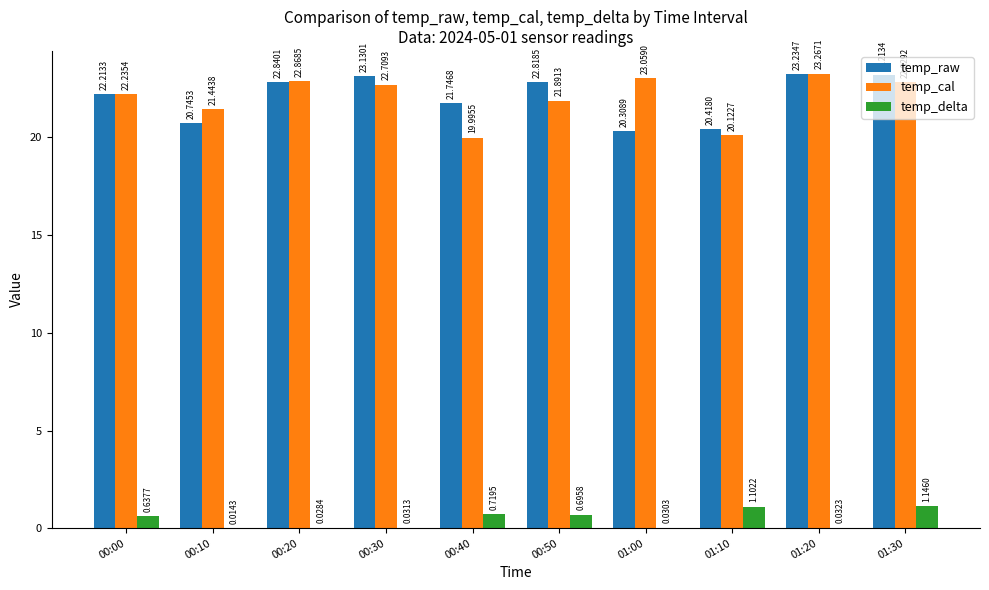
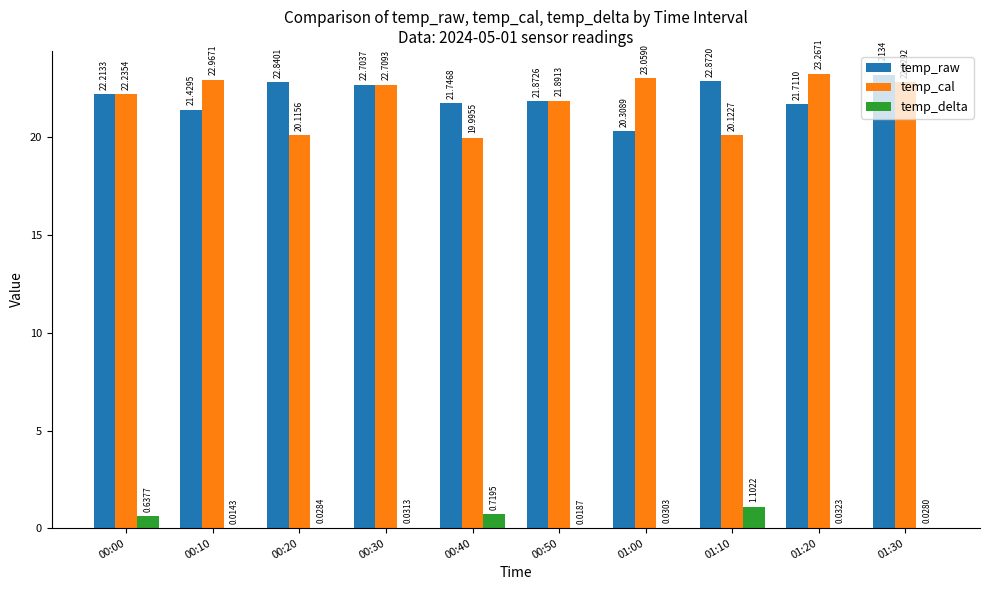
temp_raw, 00:10: 20.7453 -> 21.4295
temp_cal, 00:10: 21.4438 -> 22.9671
temp_cal, 00:20: 22.8685 -> 20.1156
temp_raw, 00:30: 23.1301 -> 22.7037
temp_raw, 00:50: 22.8185 -> 21.8726
temp_delta, 00:50: 0.6958 -> 0.0187
temp_raw, 01:10: 20.4180 -> 22.8720
temp_raw, 01:20: 23.2347 -> 21.7110
temp_delta, 01:30: 1.1460 -> 0.0280
